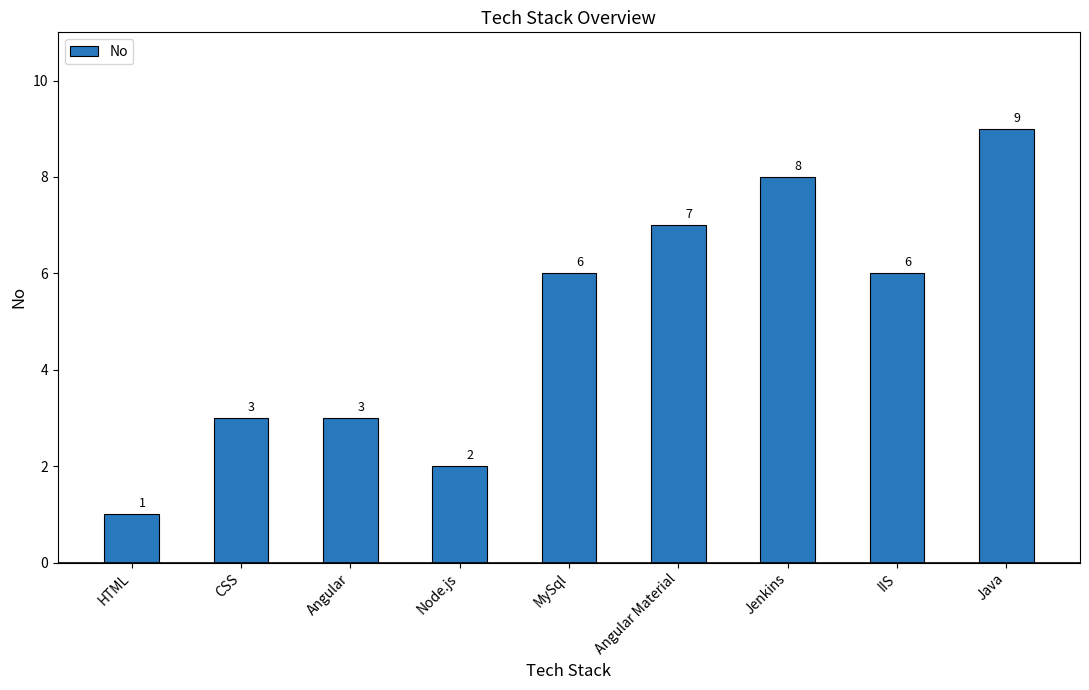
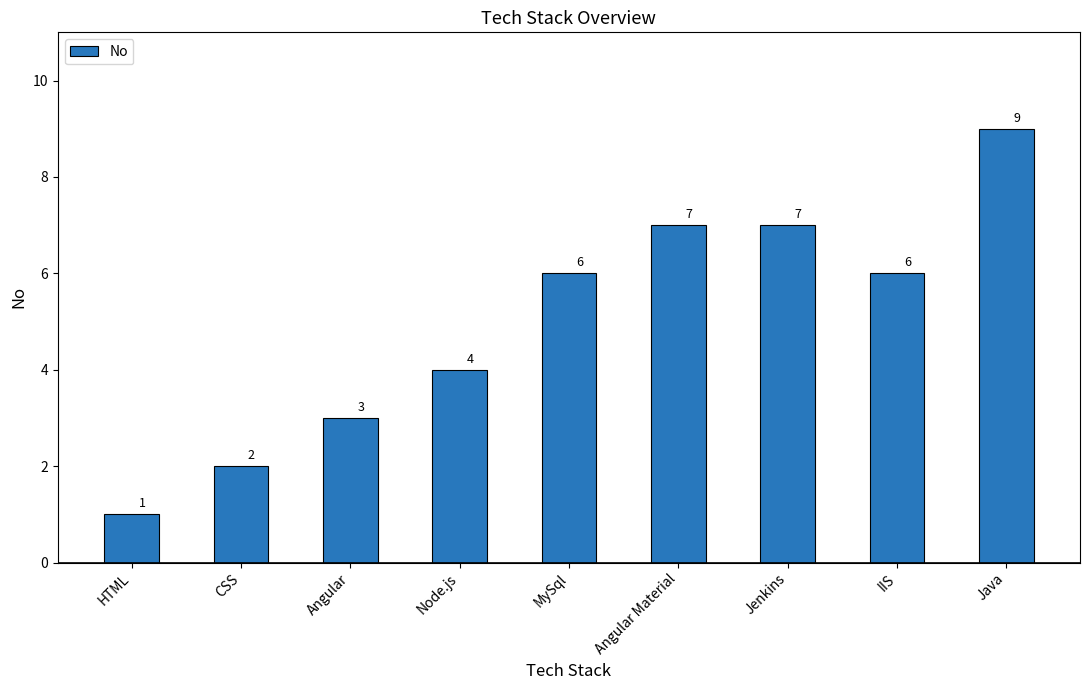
CSS: 3 -> 2
Node.js: 2 -> 4
Jenkins: 8 -> 7
